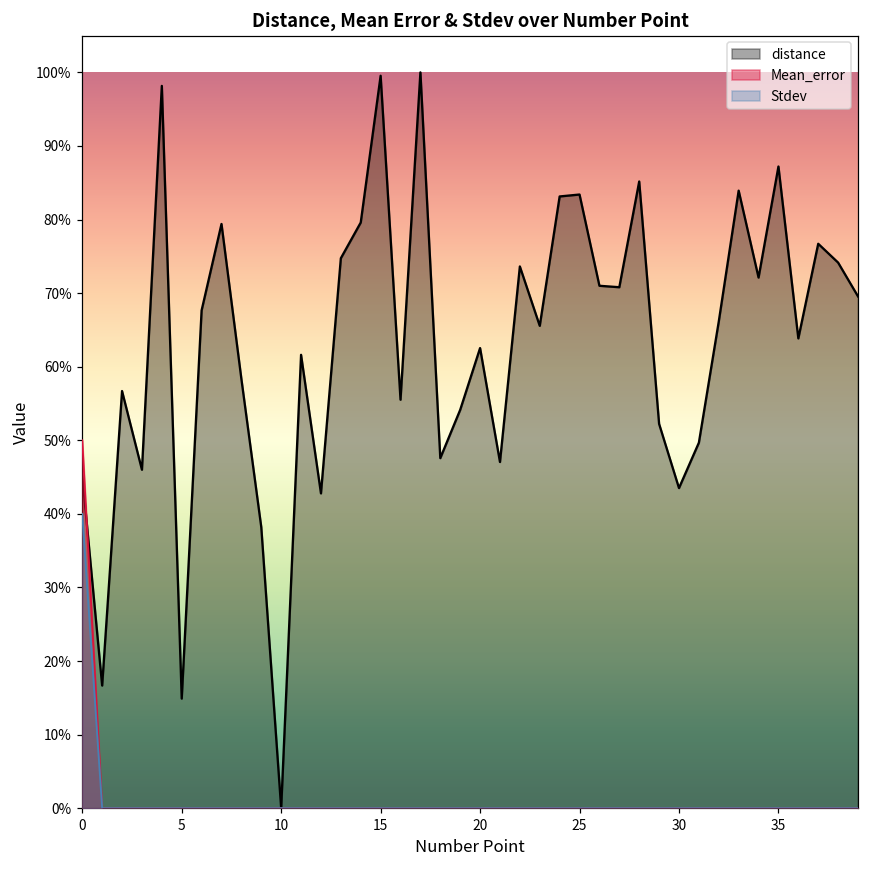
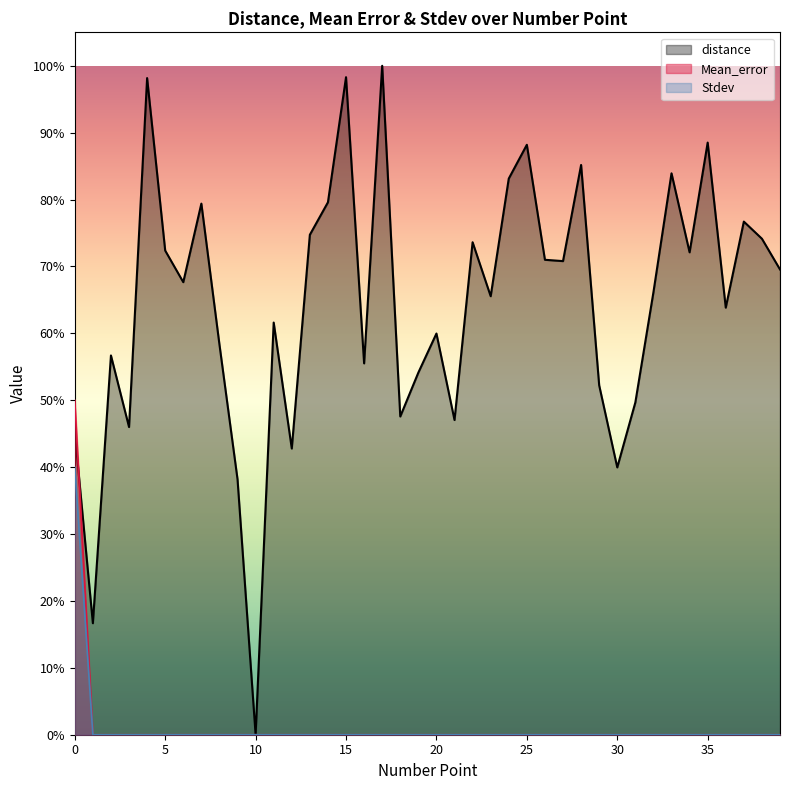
distance, 5: 15% -> 72%
distance, 15: 100% -> 98%
distance, 20: 63% -> 60%
distance, 25: 83% -> 88%
distance, 30: 44% -> 40%
distance, 35: 87% -> 89%
